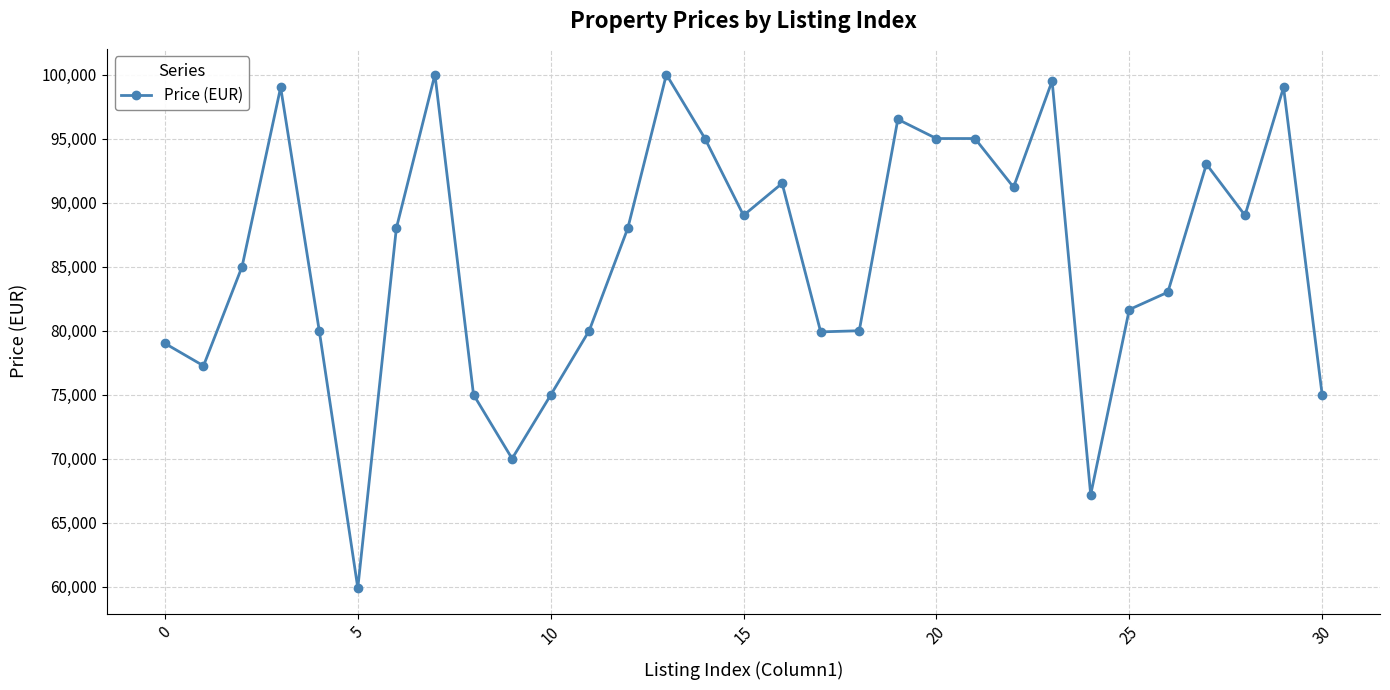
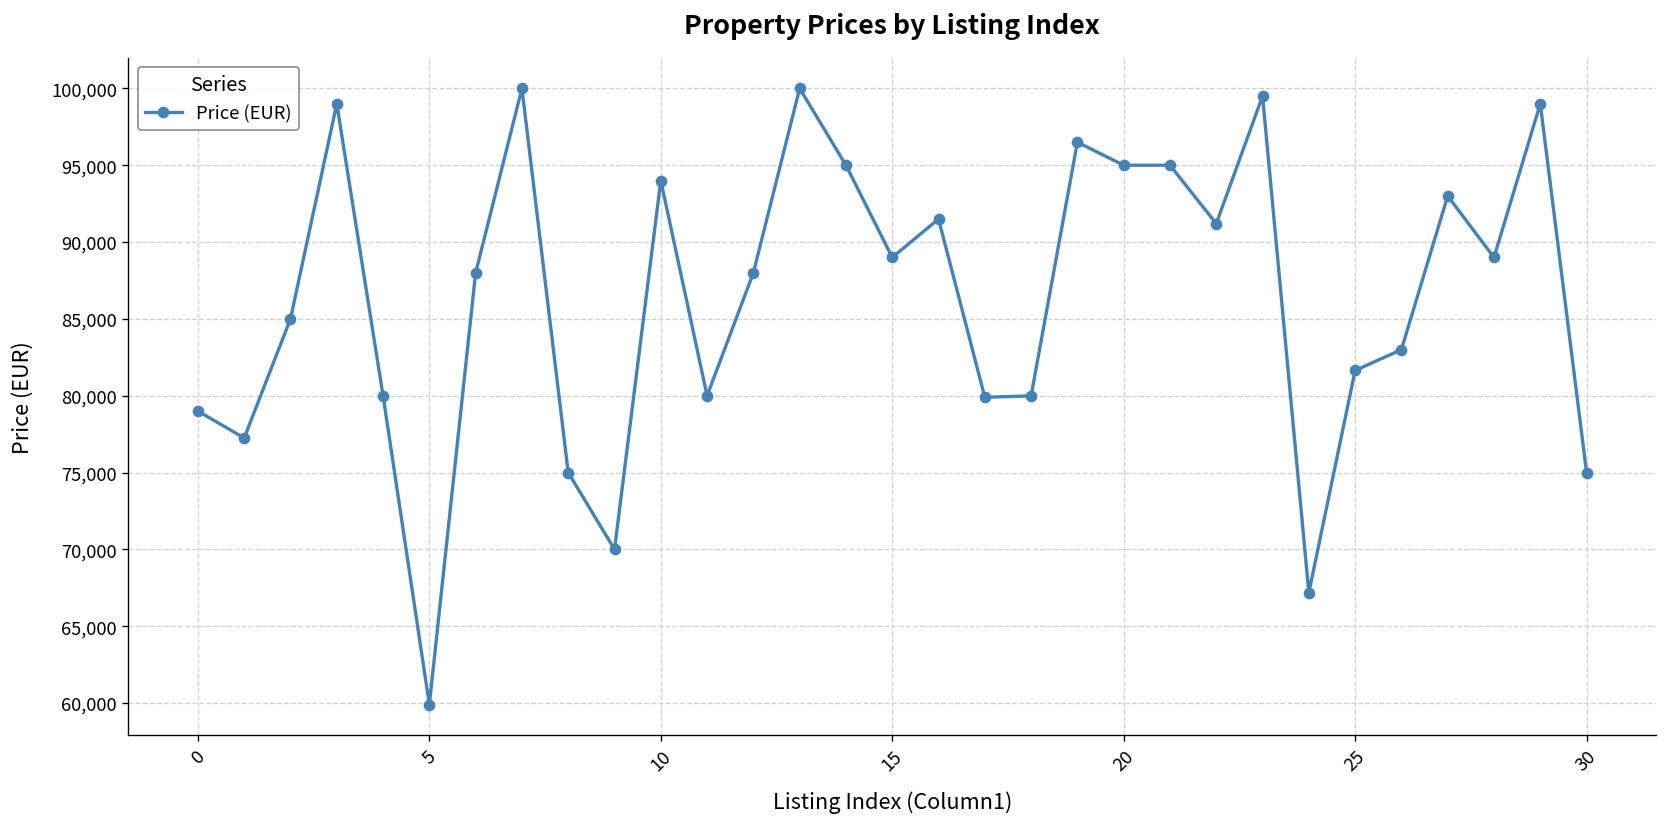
10: 75,000 -> 94,000
